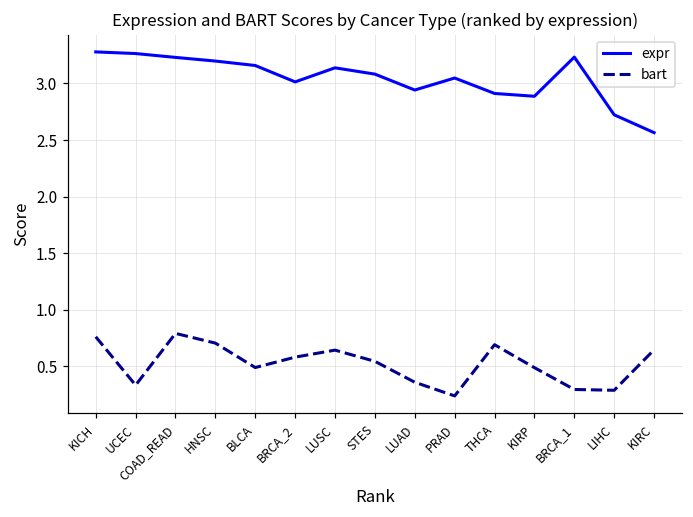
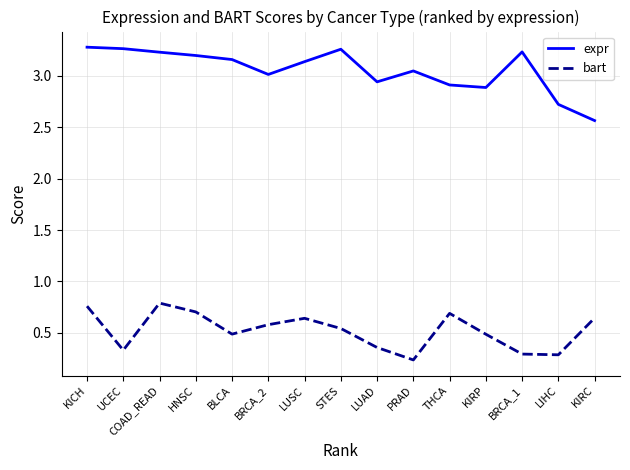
expr, STES: 3.08 -> 3.26
